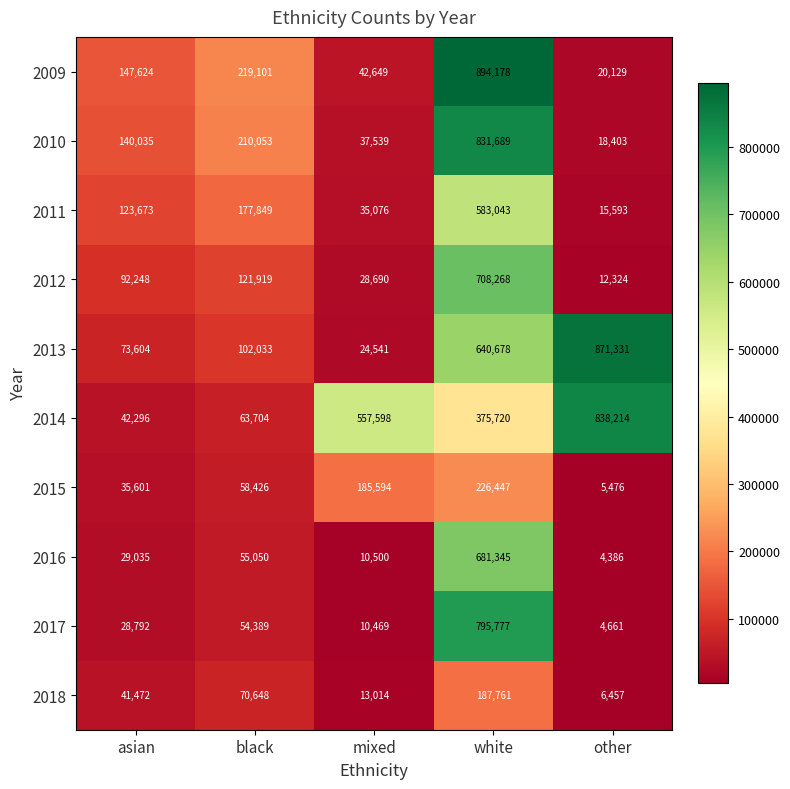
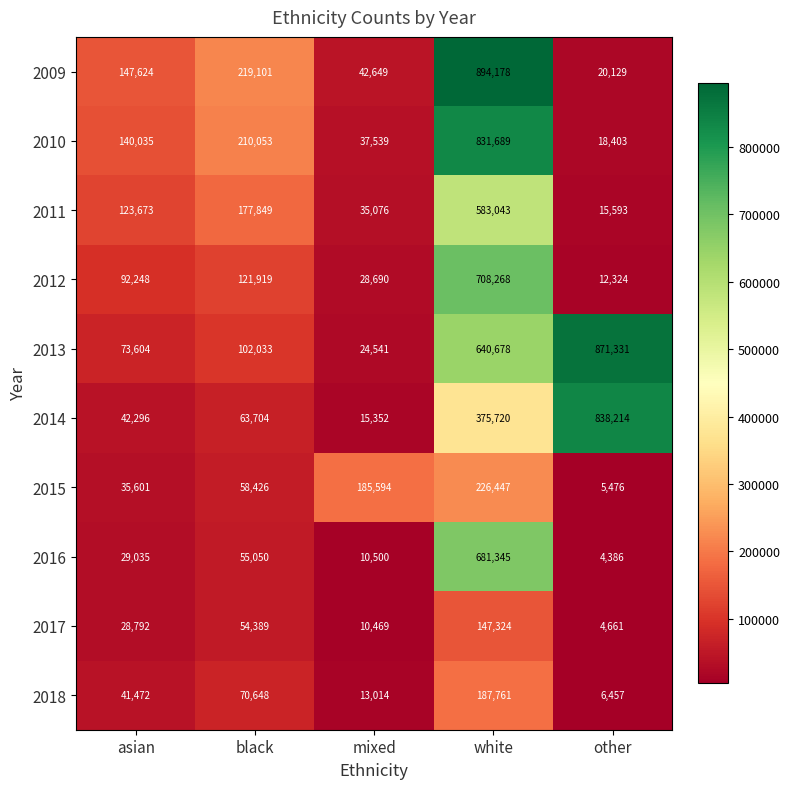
2014, mixed: 557,598 -> 15,352
2017, white: 795,777 -> 147,324
